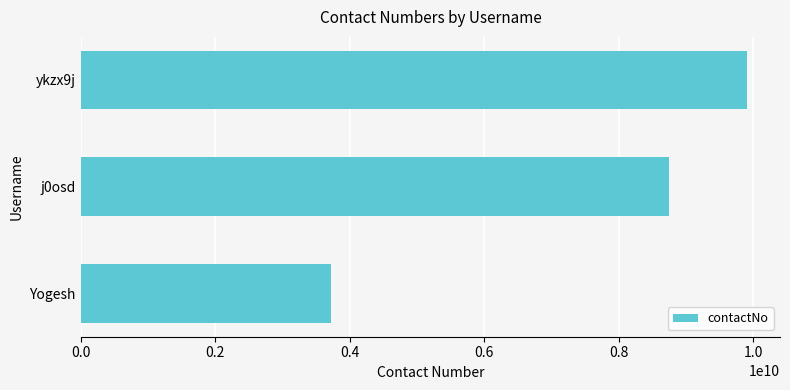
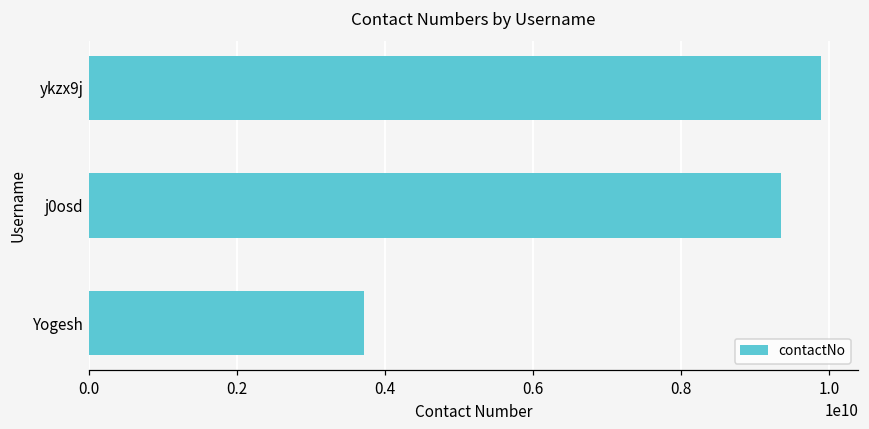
j0osd: 8700000000 -> 9400000000
